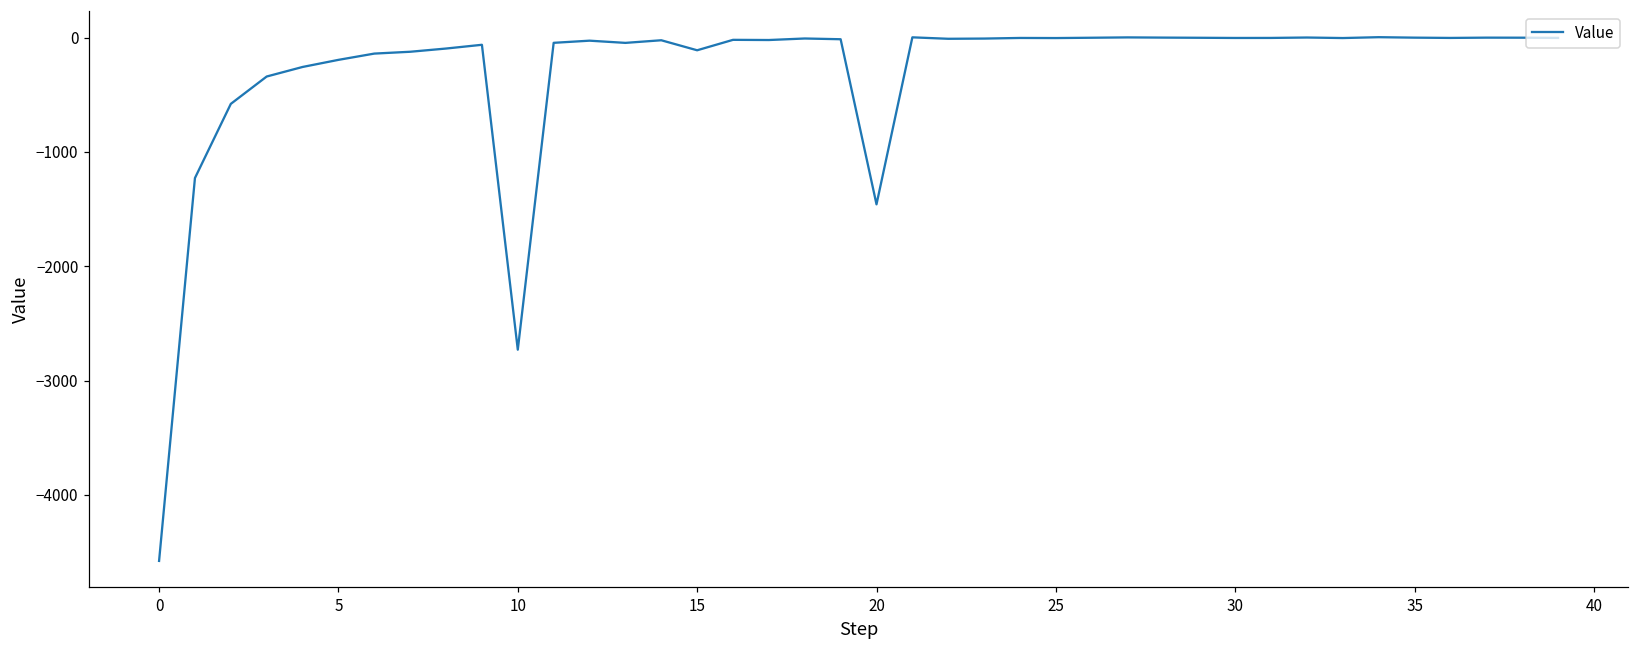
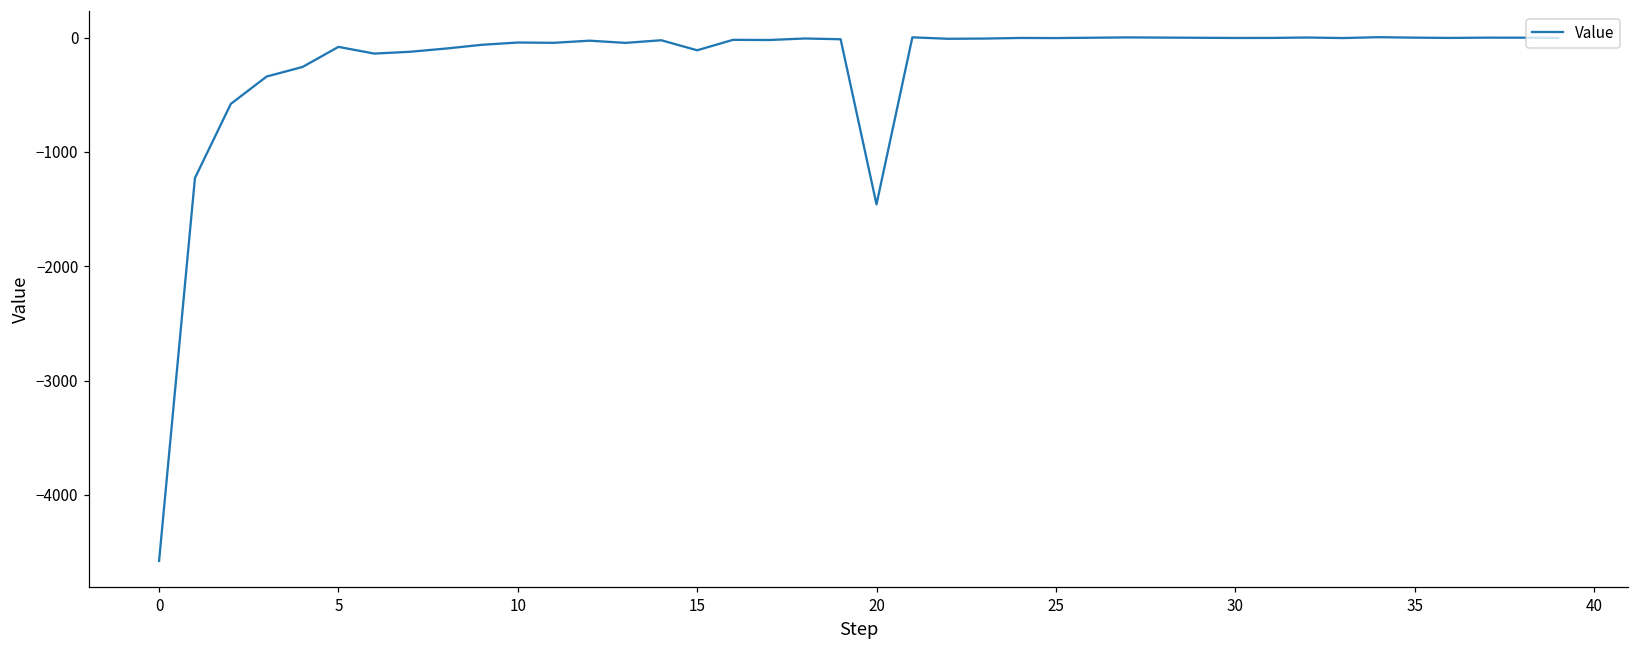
5: -200 -> -80
10: -2730 -> -40
